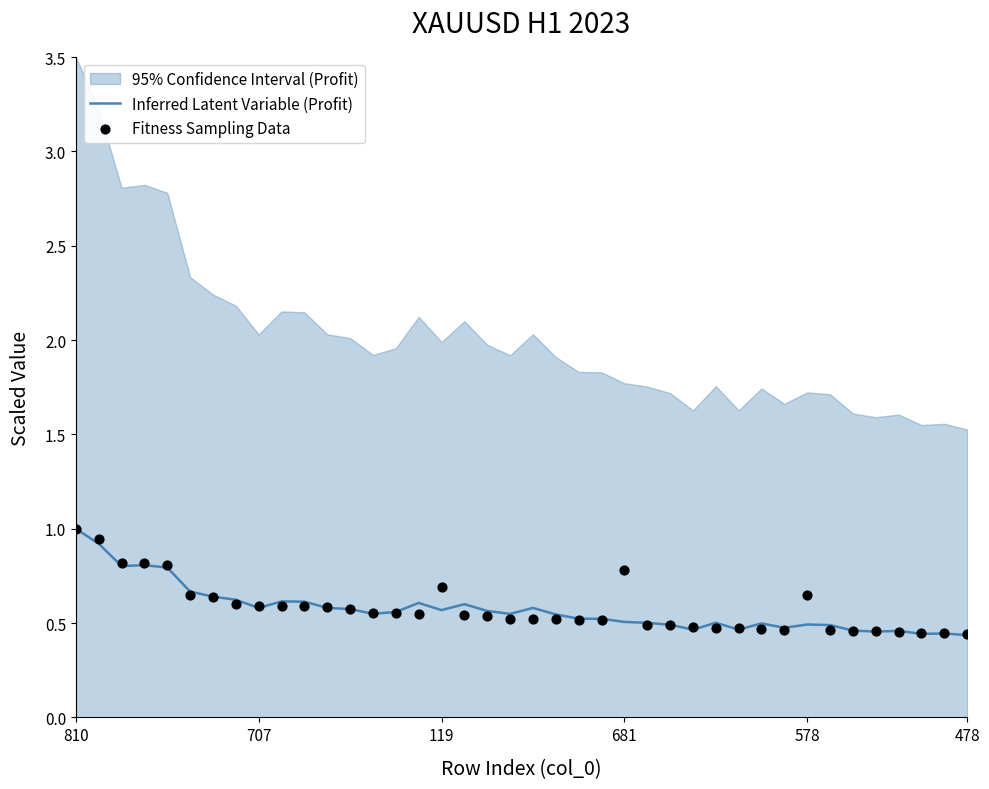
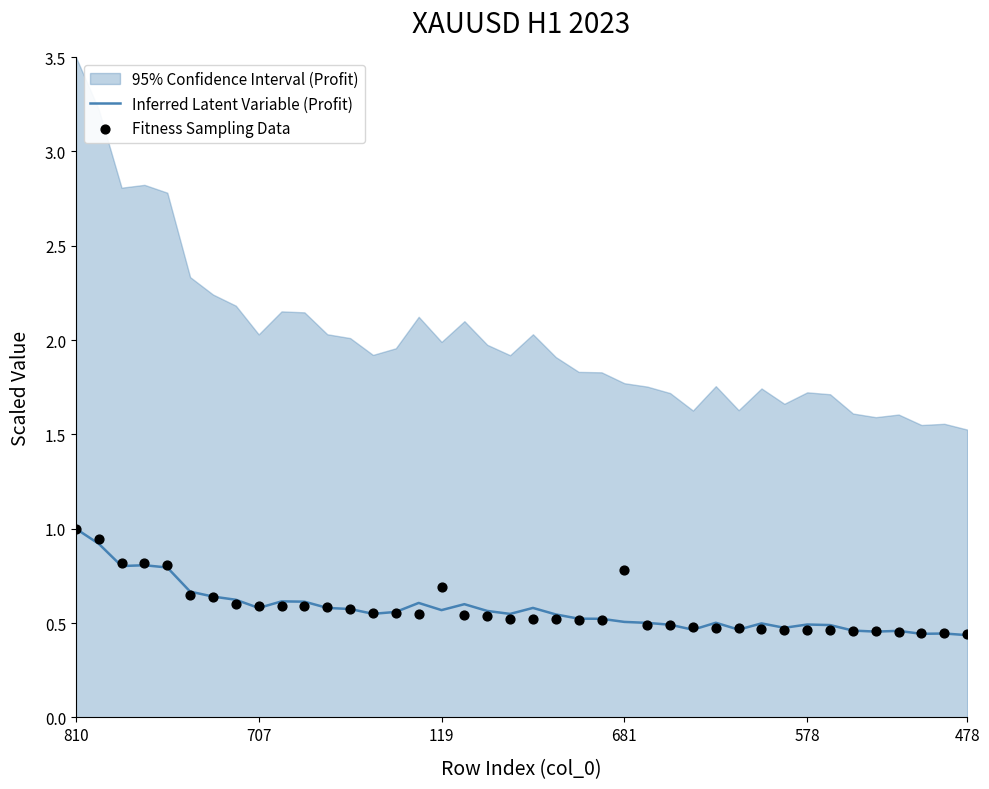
Fitness Sampling Data, 578: 0.65 -> 0.46
